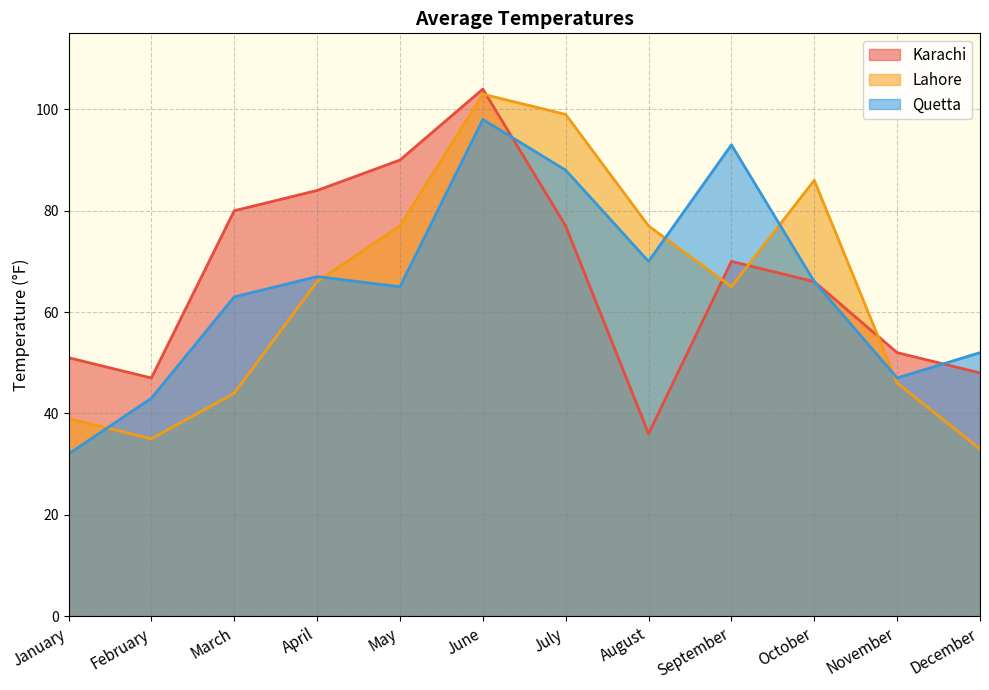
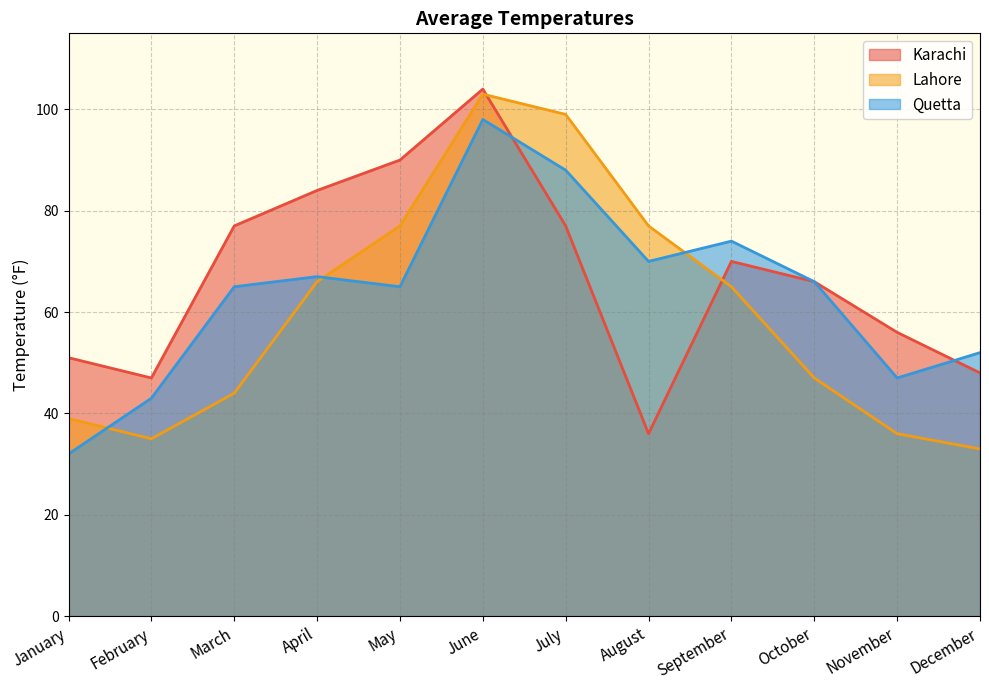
Karachi, March: 80 -> 77
Quetta, March: 63 -> 65
Quetta, September: 93 -> 74
Lahore, October: 86 -> 47
Karachi, November: 52 -> 56
Lahore, November: 46 -> 36
